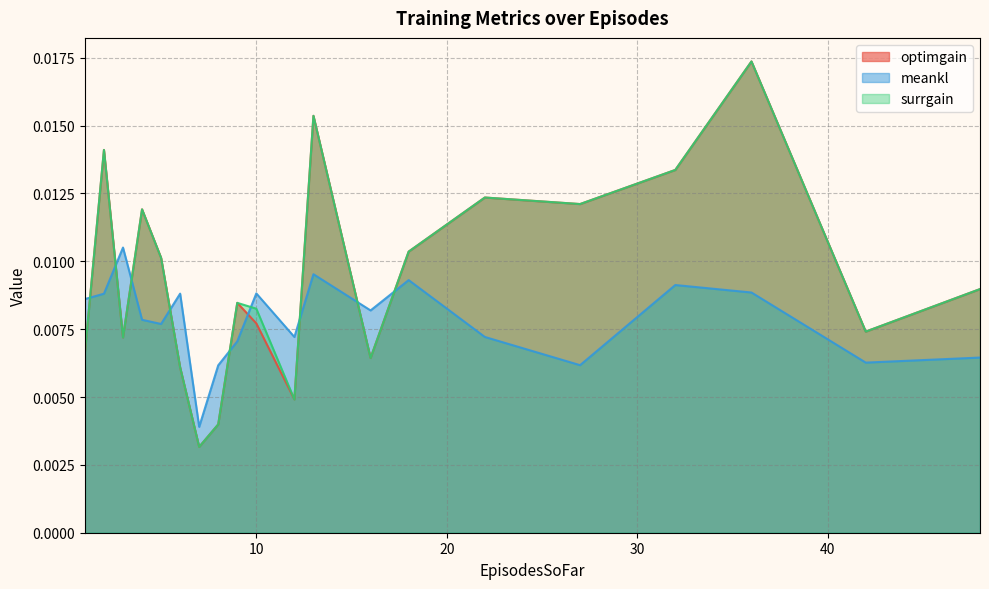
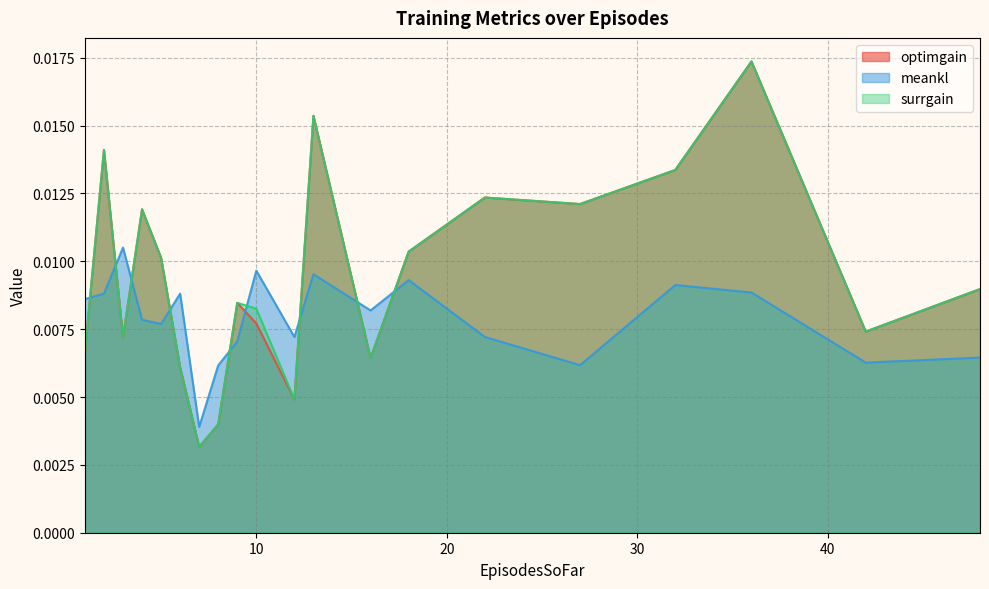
meankl, 10: 0.0088 -> 0.0097
